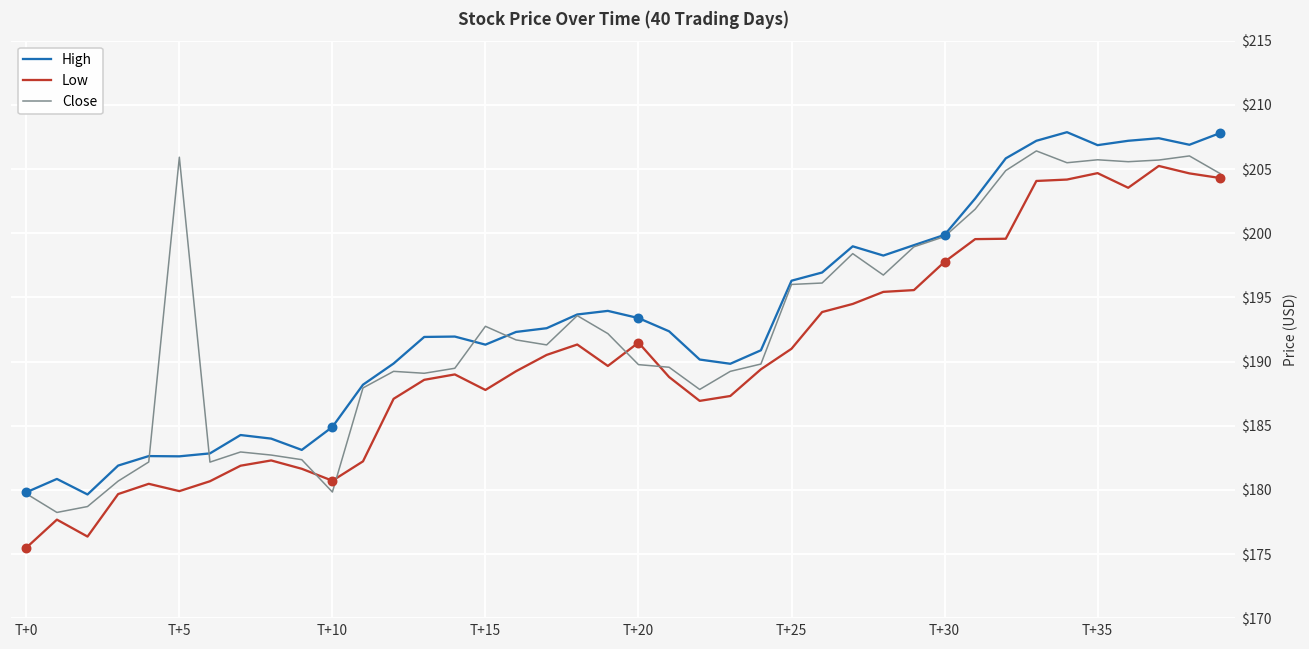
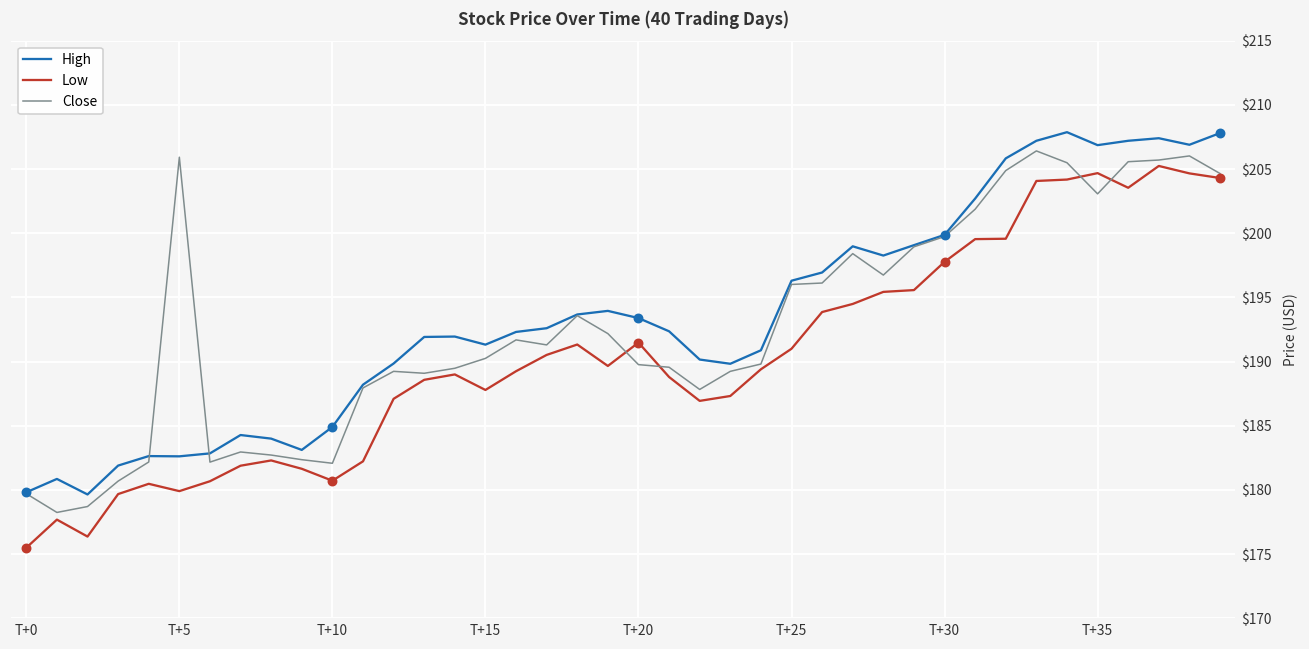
Close, T+10: $179.8 -> $182.1
Close, T+15: $192.8 -> $190.3
Close, T+35: $205.7 -> $203.1
